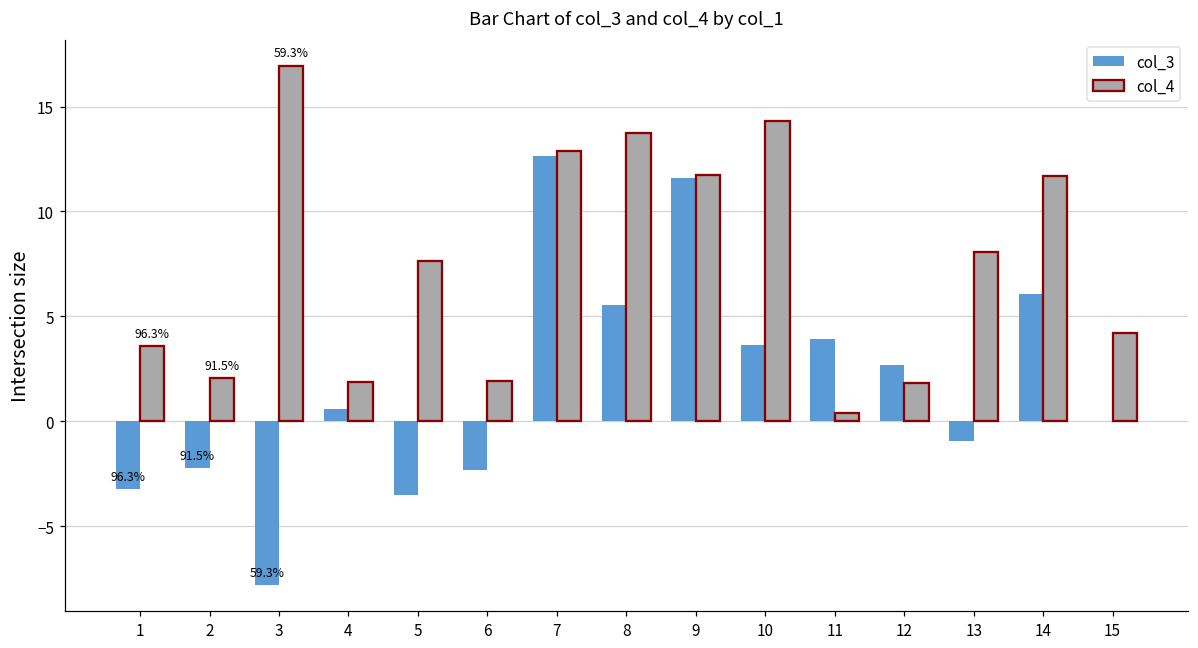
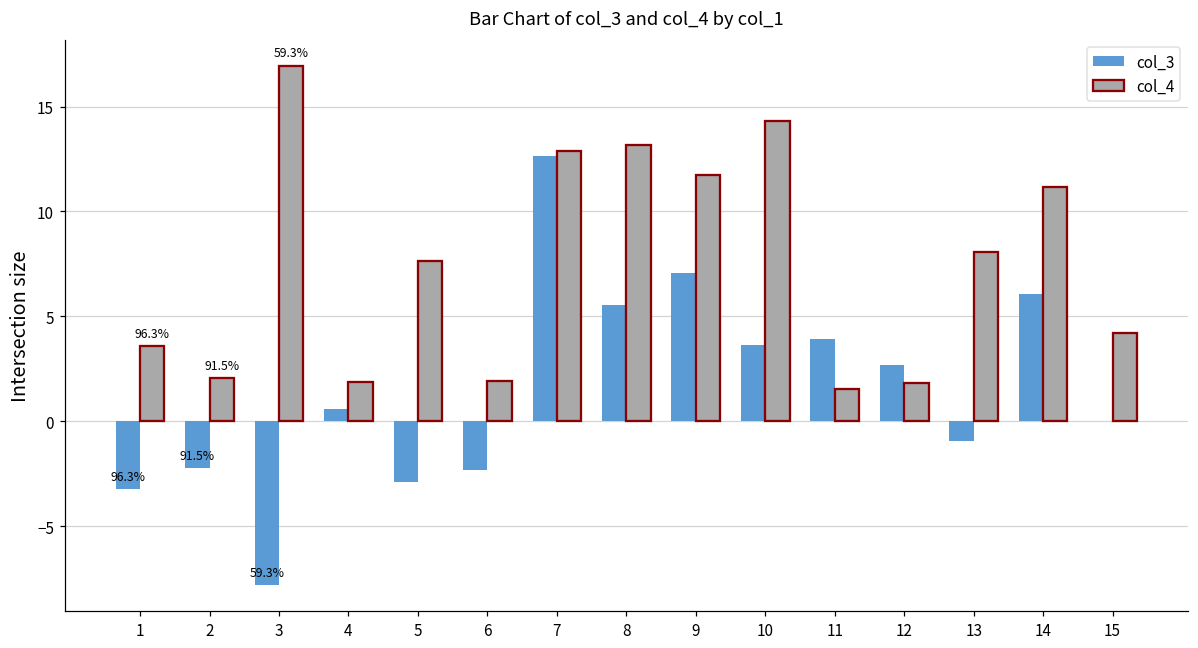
col_3, 5: -3.5 -> -2.9
col_4, 8: 13.7 -> 13.2
col_3, 9: 11.6 -> 7.1
col_4, 11: 0.4 -> 1.5
col_4, 14: 11.7 -> 11.2
